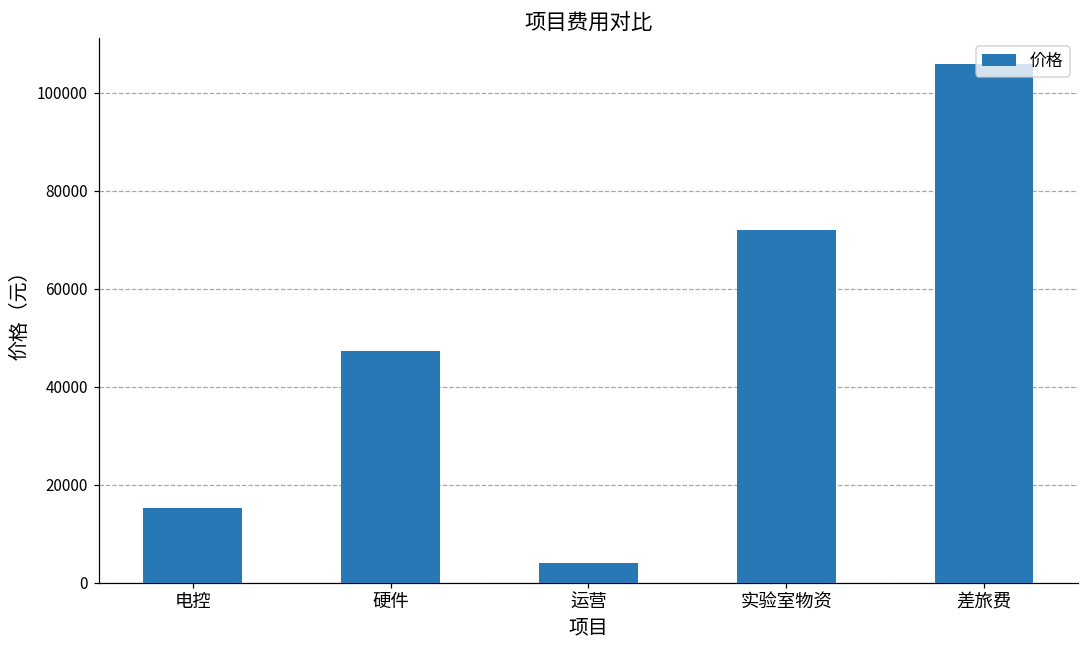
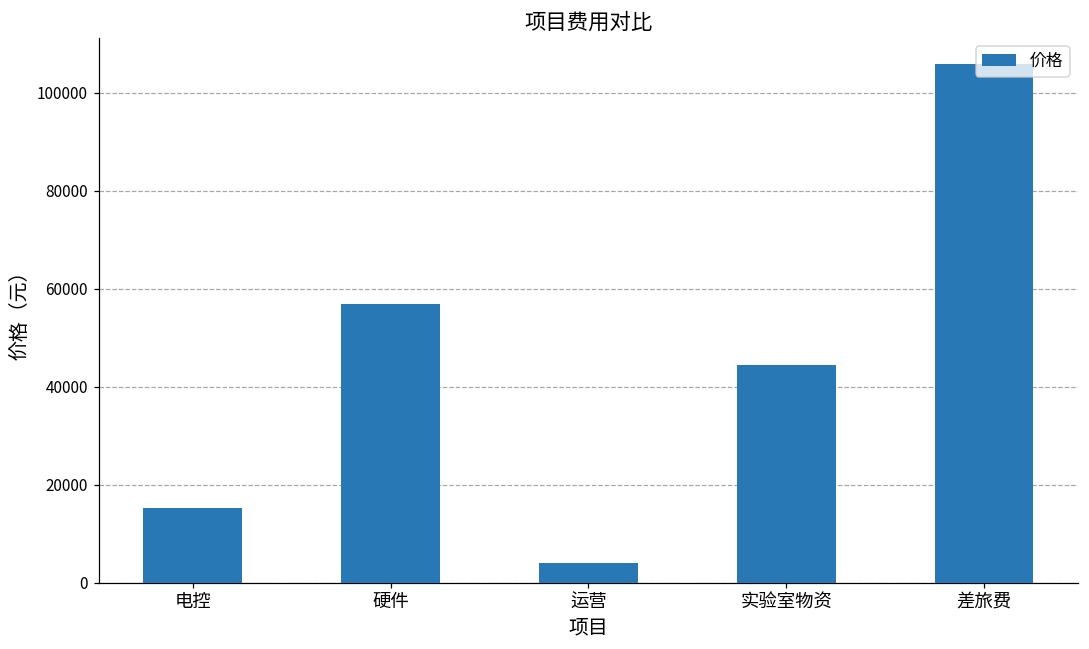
硬件: 47000 -> 57000
实验室物资: 72000 -> 45000
